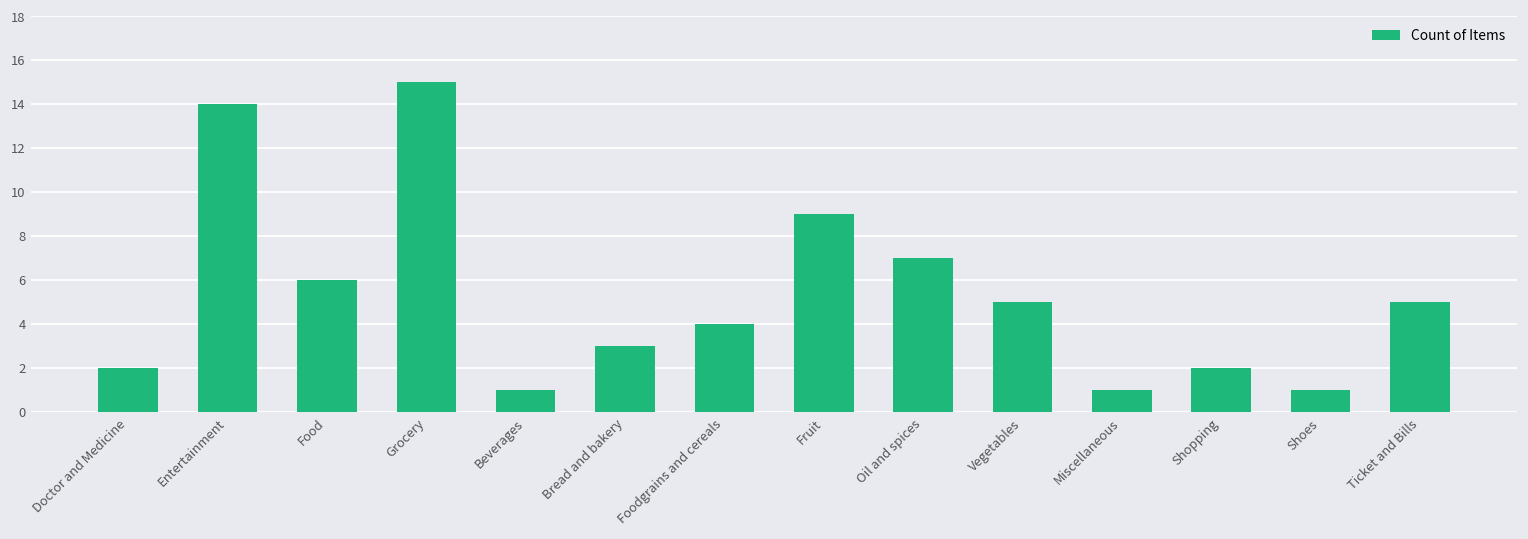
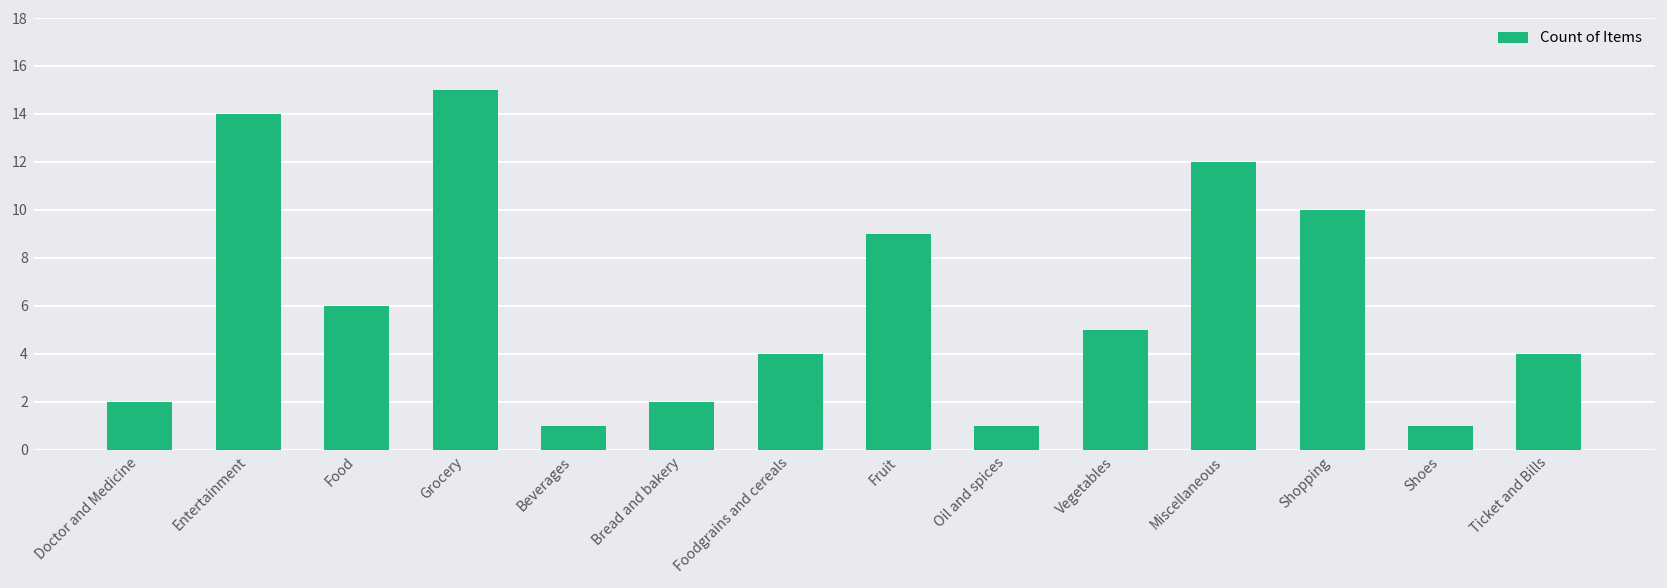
Bread and bakery: 3 -> 2
Oil and spices: 7 -> 1
Miscellaneous: 1 -> 12
Shopping: 2 -> 10
Ticket and Bills: 5 -> 4
